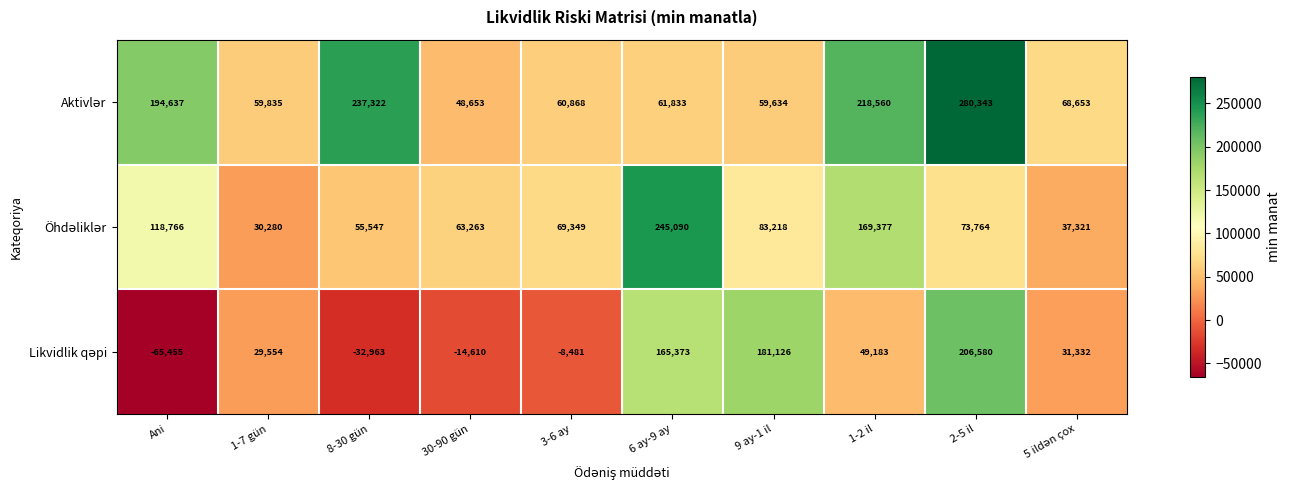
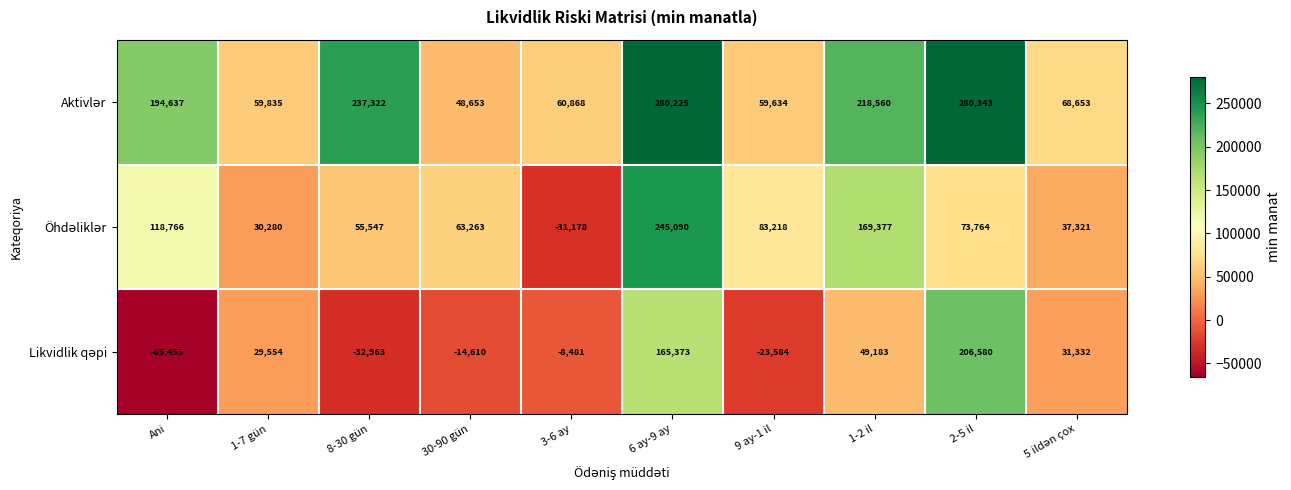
Aktivlər, 6 ay-9 ay: 61,833 -> 280,225
Öhdəliklər, 3-6 ay: 69,349 -> -31,178
Likvidlik qəpi, 9 ay-1 il: 181,126 -> -23,584
